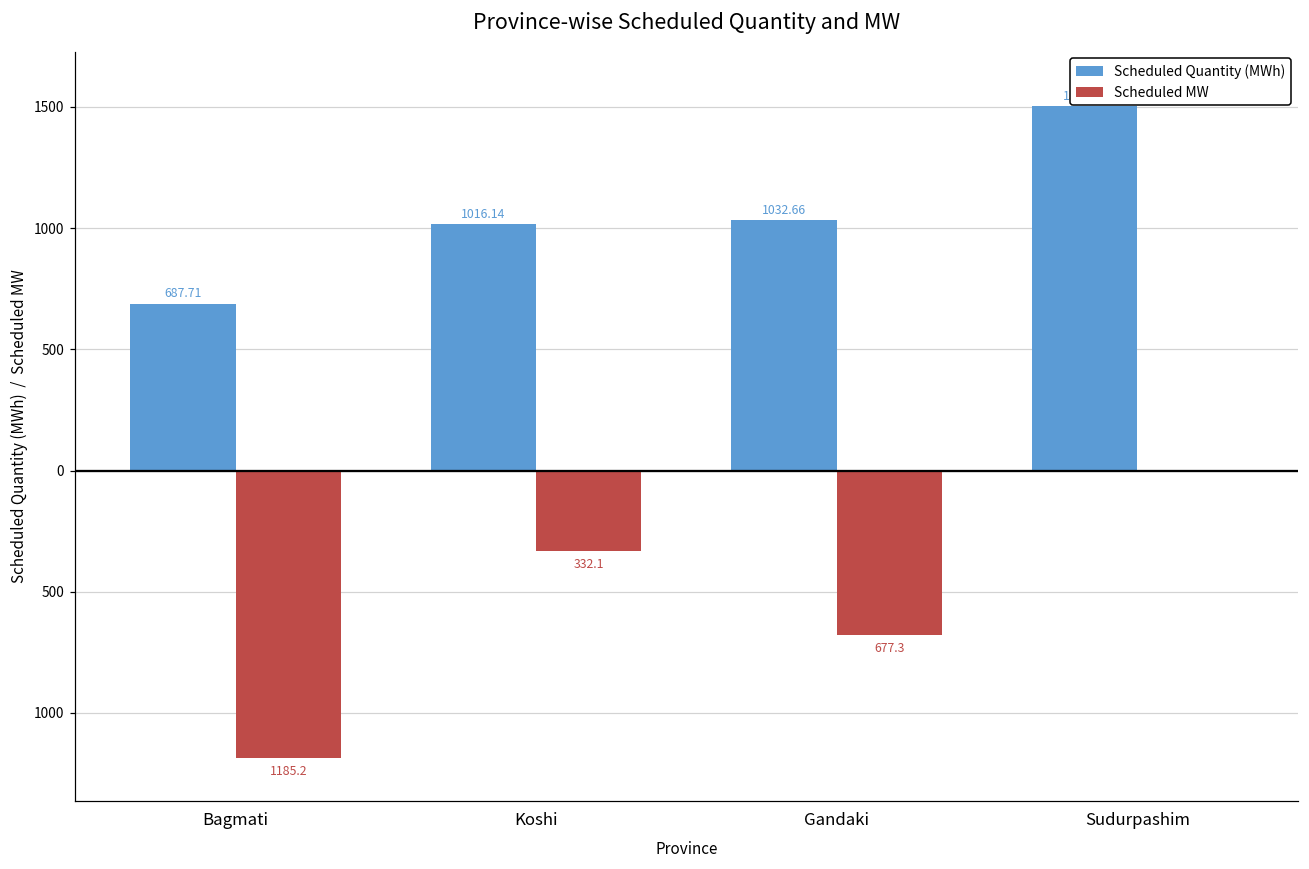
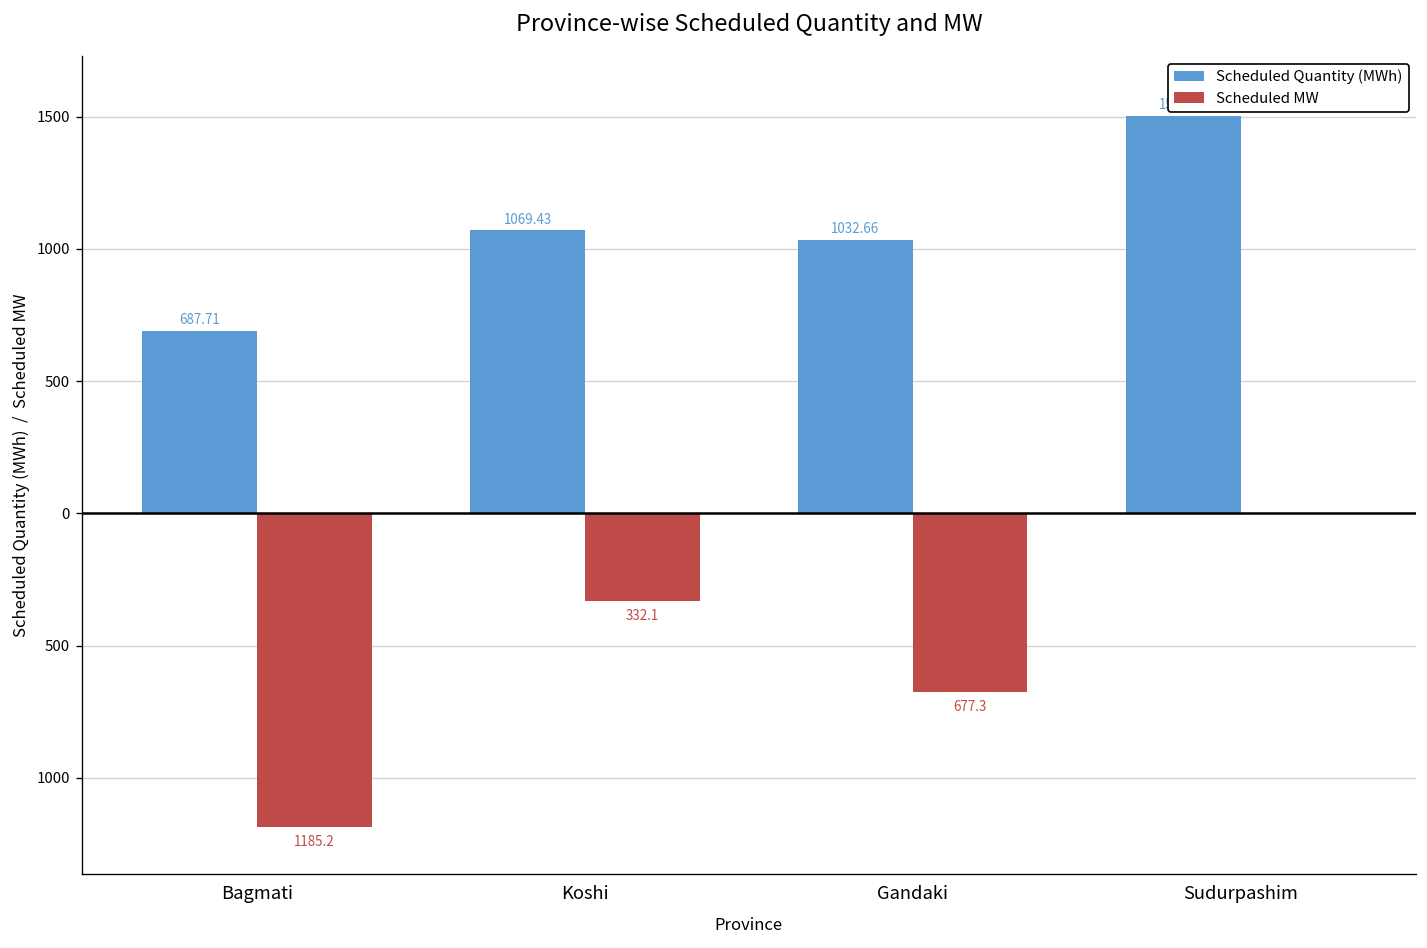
Scheduled Quantity (MWh), Koshi: 1016.14 -> 1069.43
